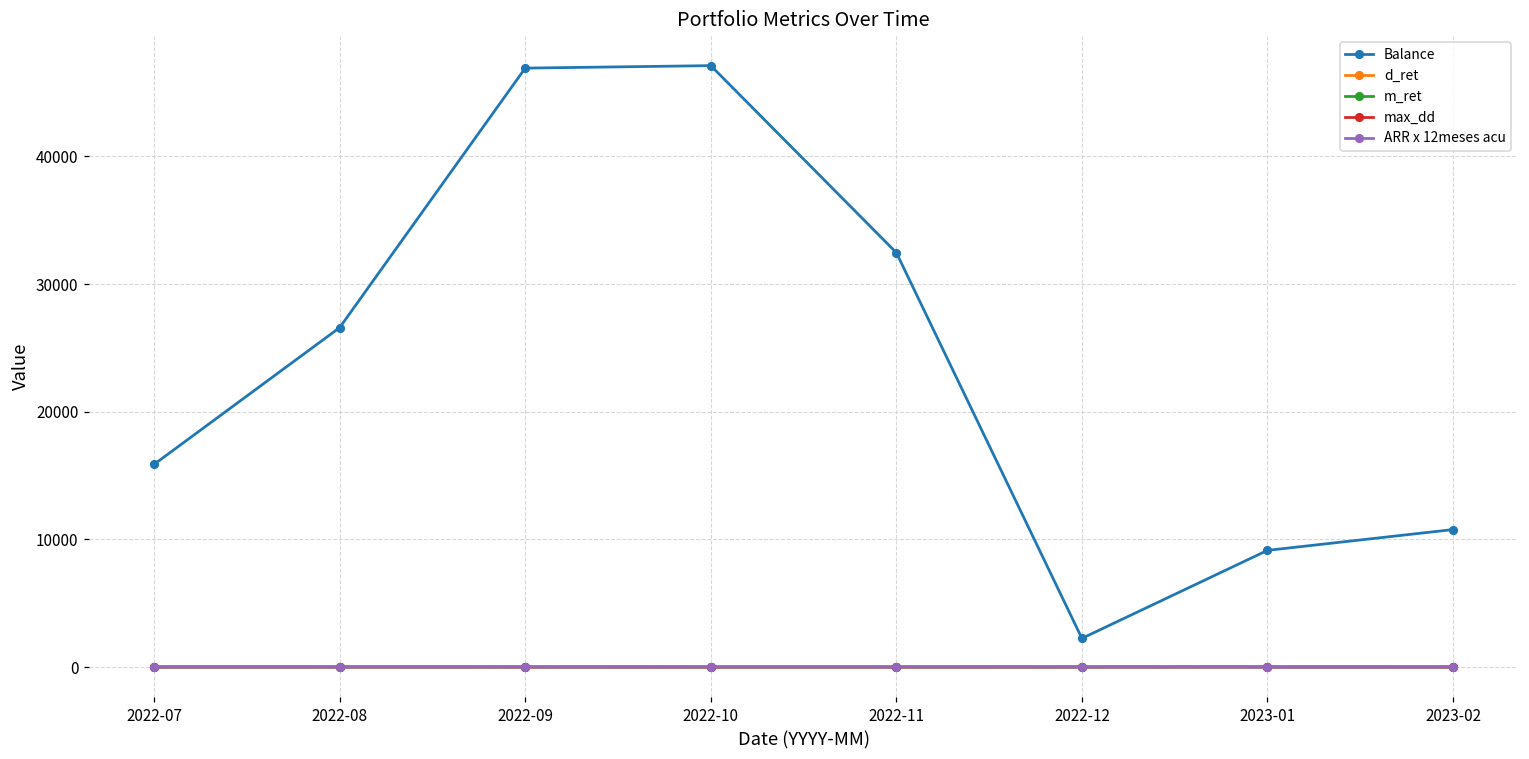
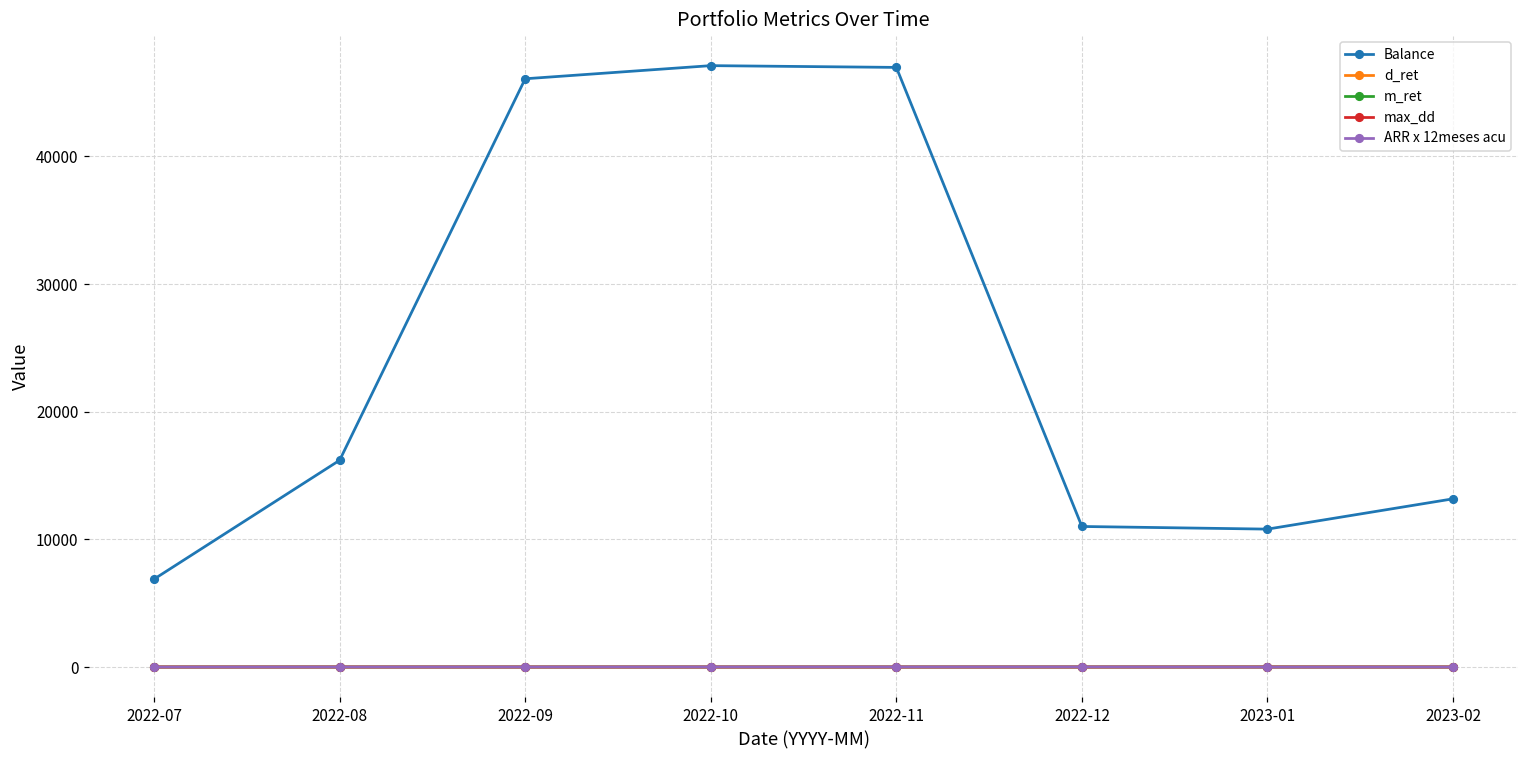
Balance, 2022-07: 15900 -> 6900
Balance, 2022-08: 26600 -> 16200
Balance, 2022-09: 46900 -> 46100
Balance, 2022-11: 32500 -> 47000
Balance, 2022-12: 2200 -> 11000
Balance, 2023-01: 9100 -> 10800
Balance, 2023-02: 10800 -> 13200
